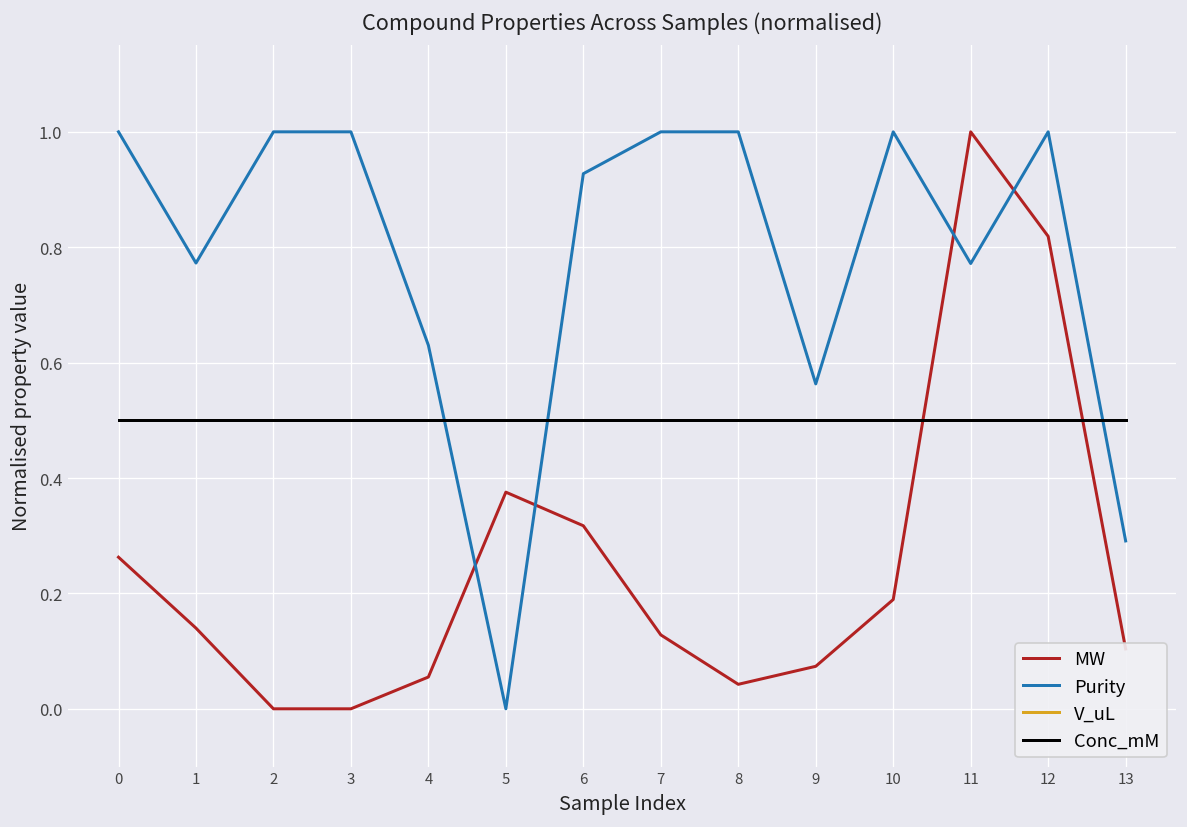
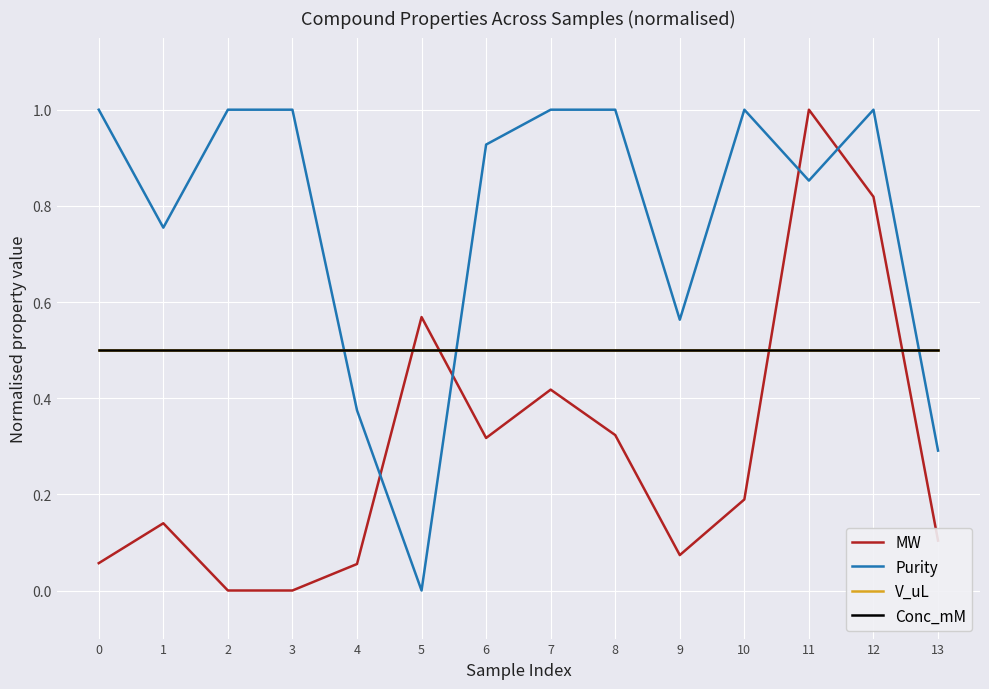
MW, 0: 0.26 -> 0.06
Purity, 1: 0.77 -> 0.75
Purity, 4: 0.63 -> 0.37
MW, 5: 0.38 -> 0.57
MW, 7: 0.13 -> 0.42
MW, 8: 0.04 -> 0.32
Purity, 11: 0.77 -> 0.85
